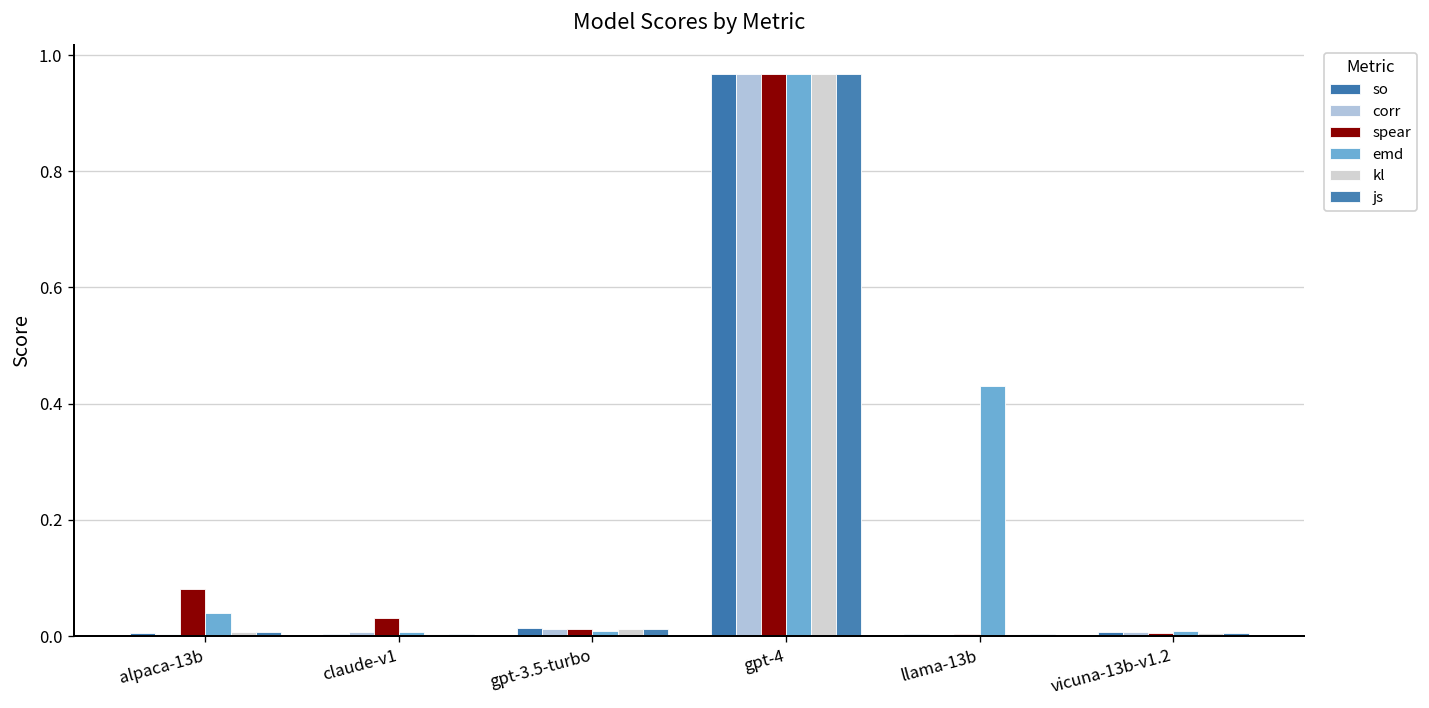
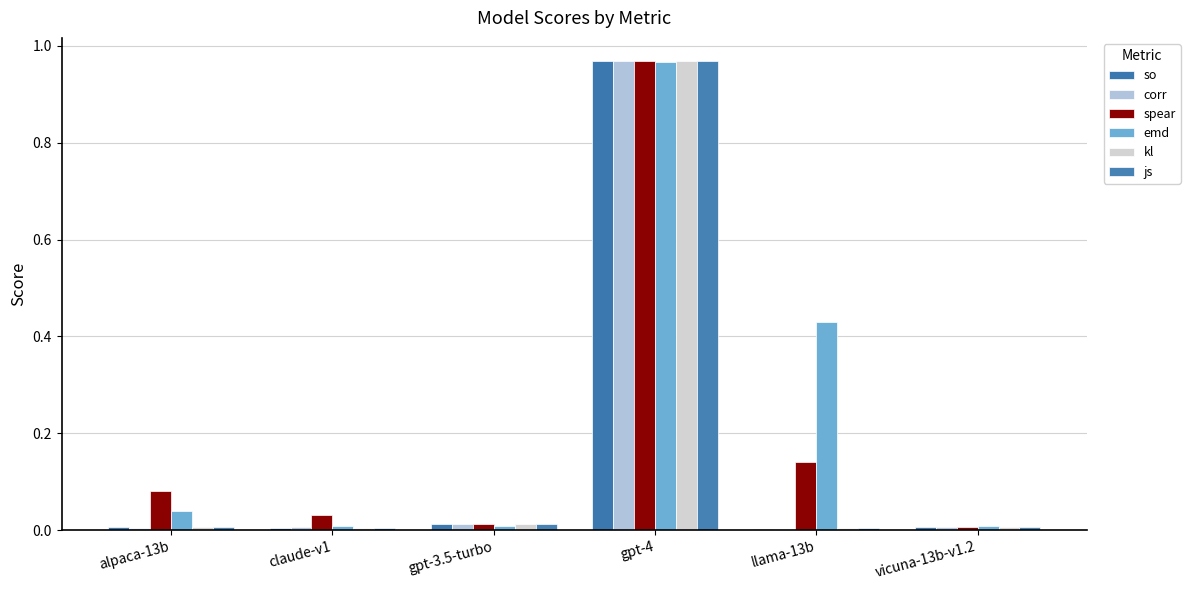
spear, llama-13b: 0.00 -> 0.14
